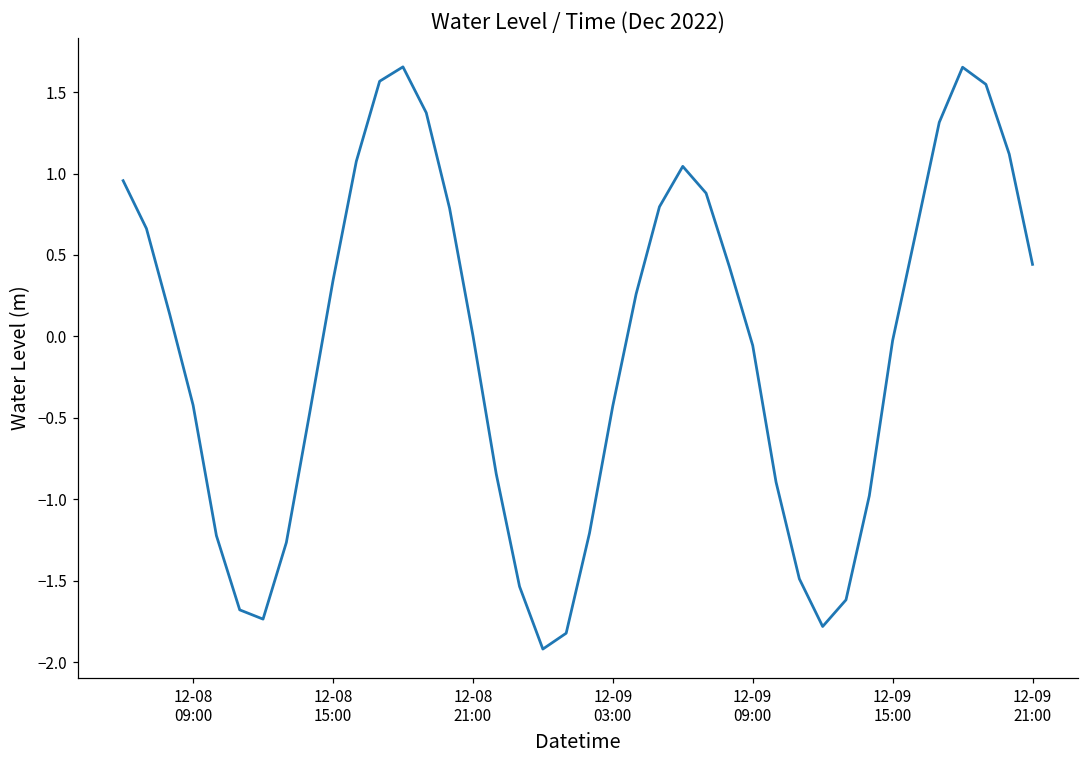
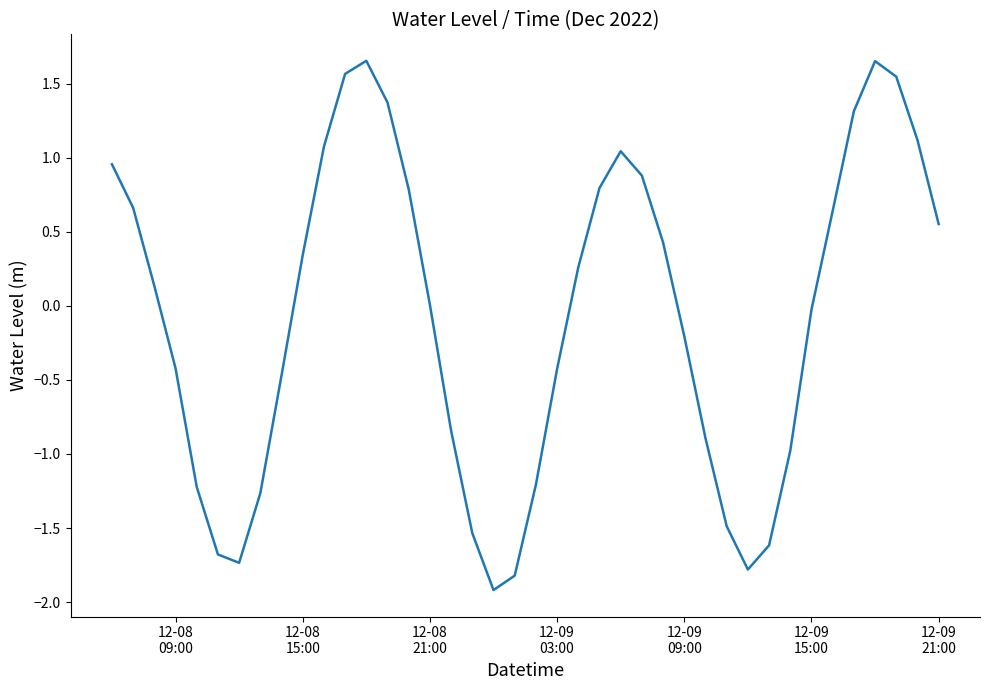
12-09 09:00: -0.06 -> -0.20
12-09 21:00: 0.44 -> 0.55
